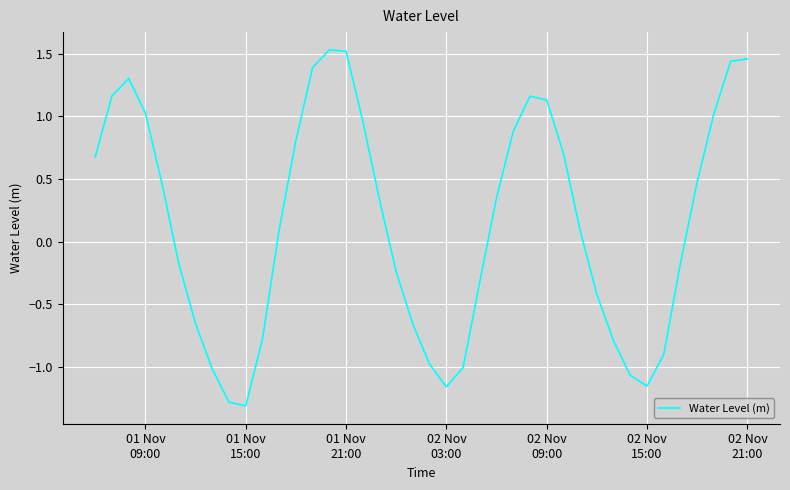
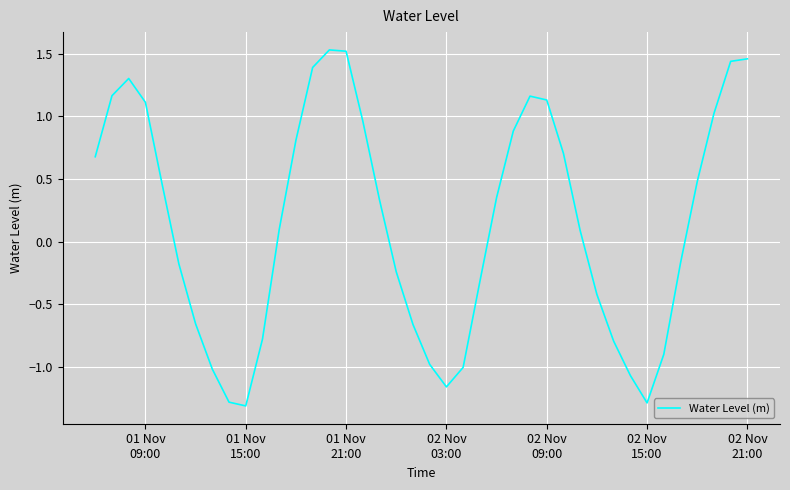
01 Nov 09:00: 1.03 -> 1.11
02 Nov 15:00: -1.15 -> -1.29
